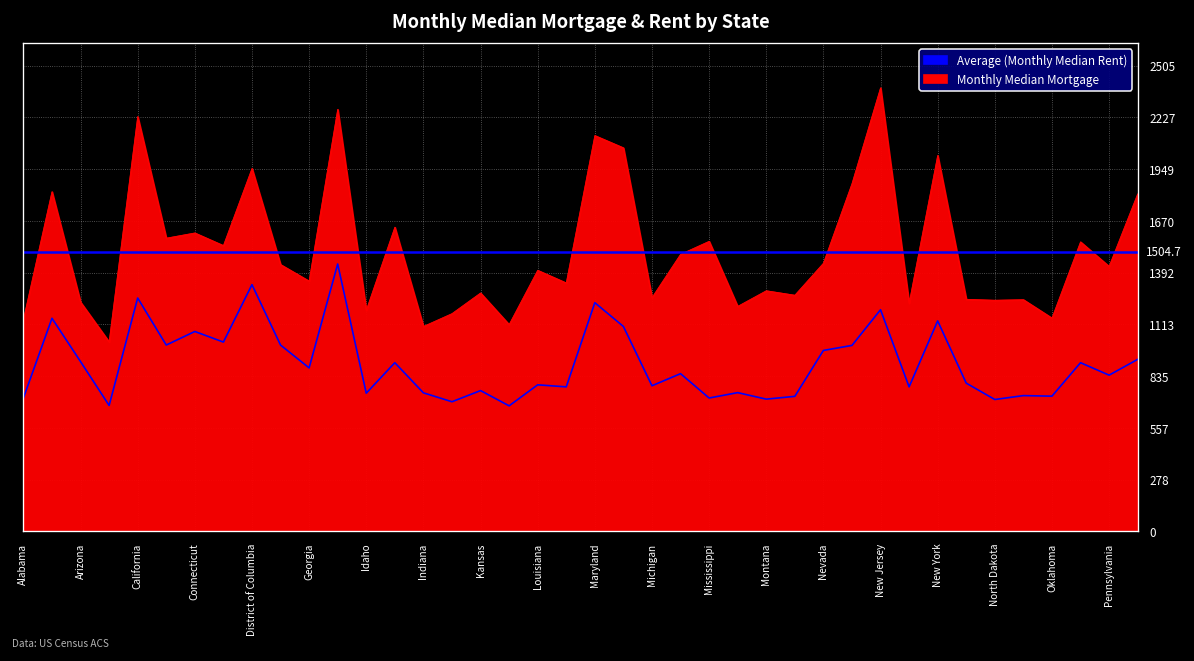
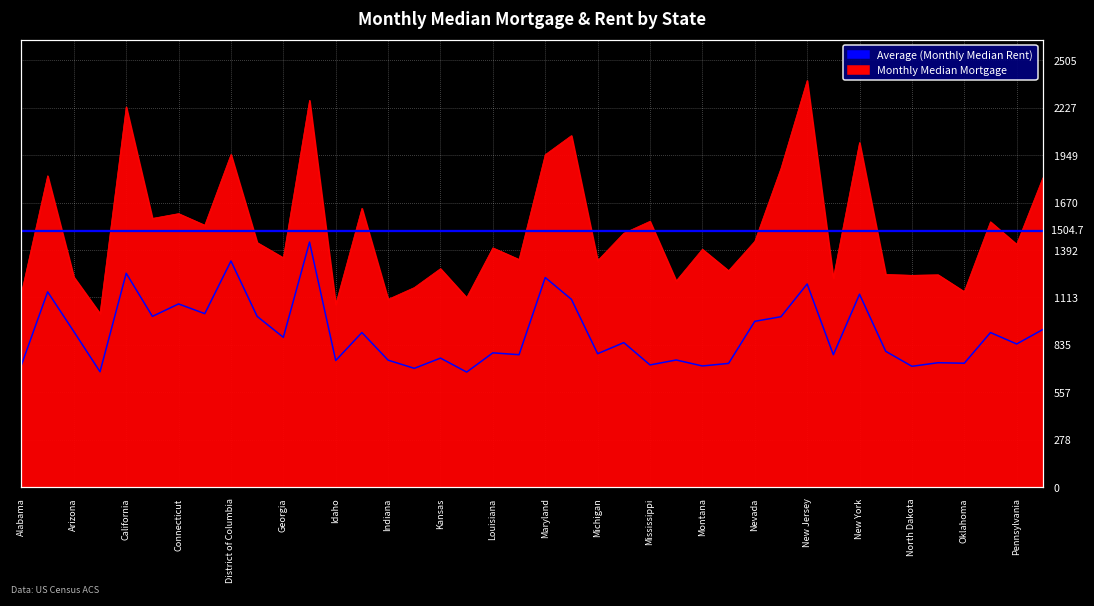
Monthly Median Mortgage, Idaho: 1190 -> 1070
Monthly Median Mortgage, Maryland: 2130 -> 1950
Monthly Median Mortgage, Michigan: 1260 -> 1330
Monthly Median Mortgage, Montana: 1290 -> 1400
